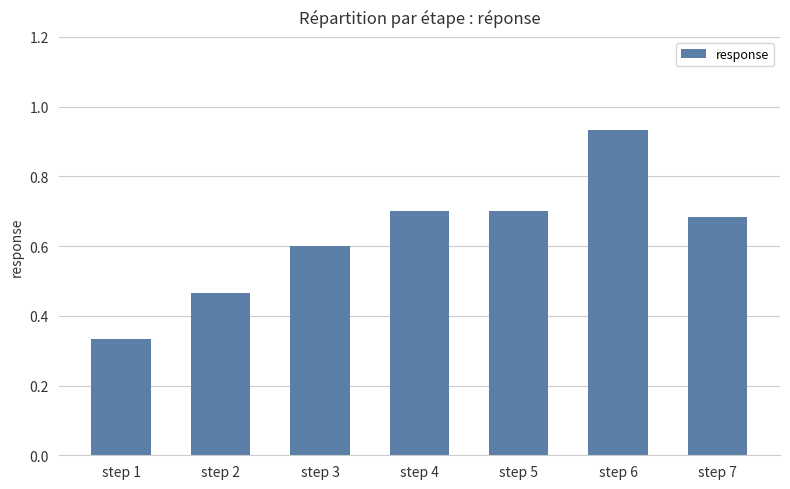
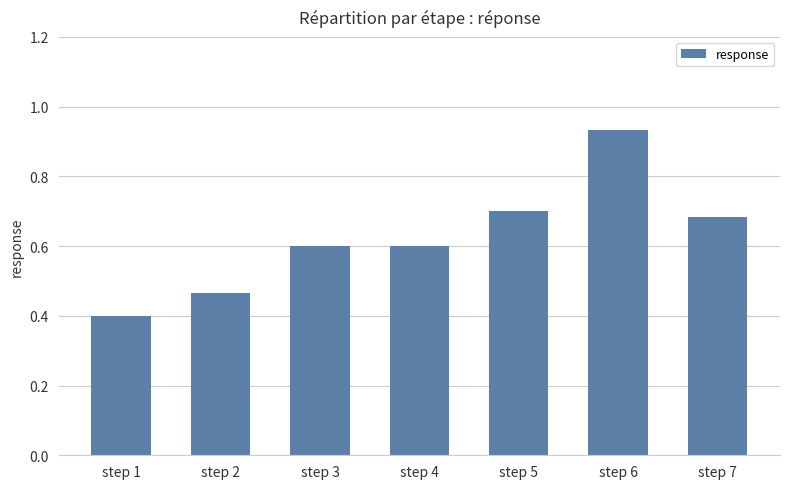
step 1: 0.33 -> 0.40
step 4: 0.7 -> 0.6
